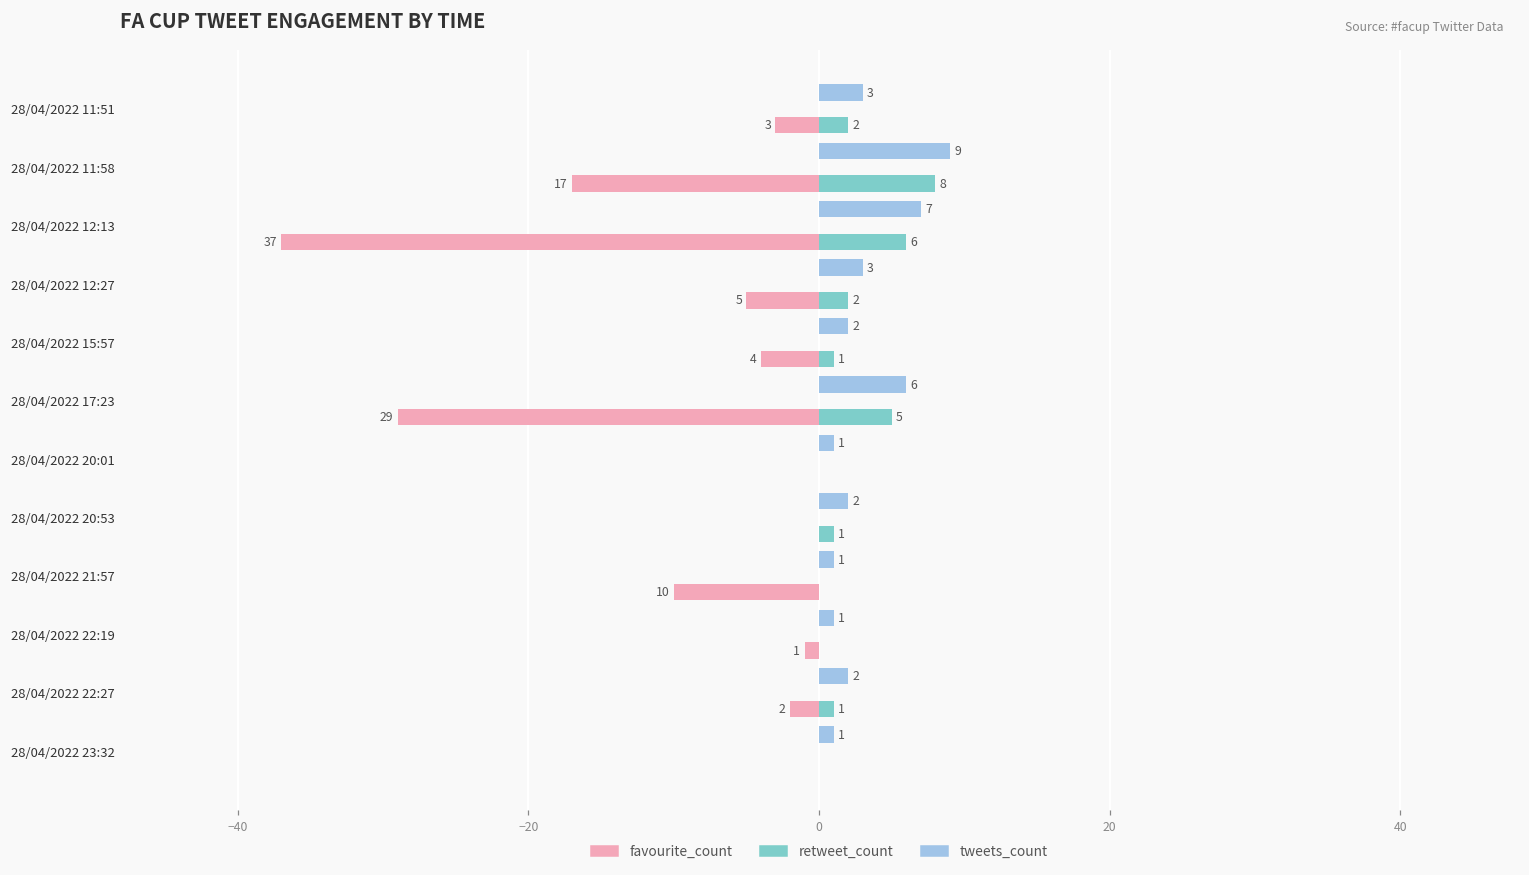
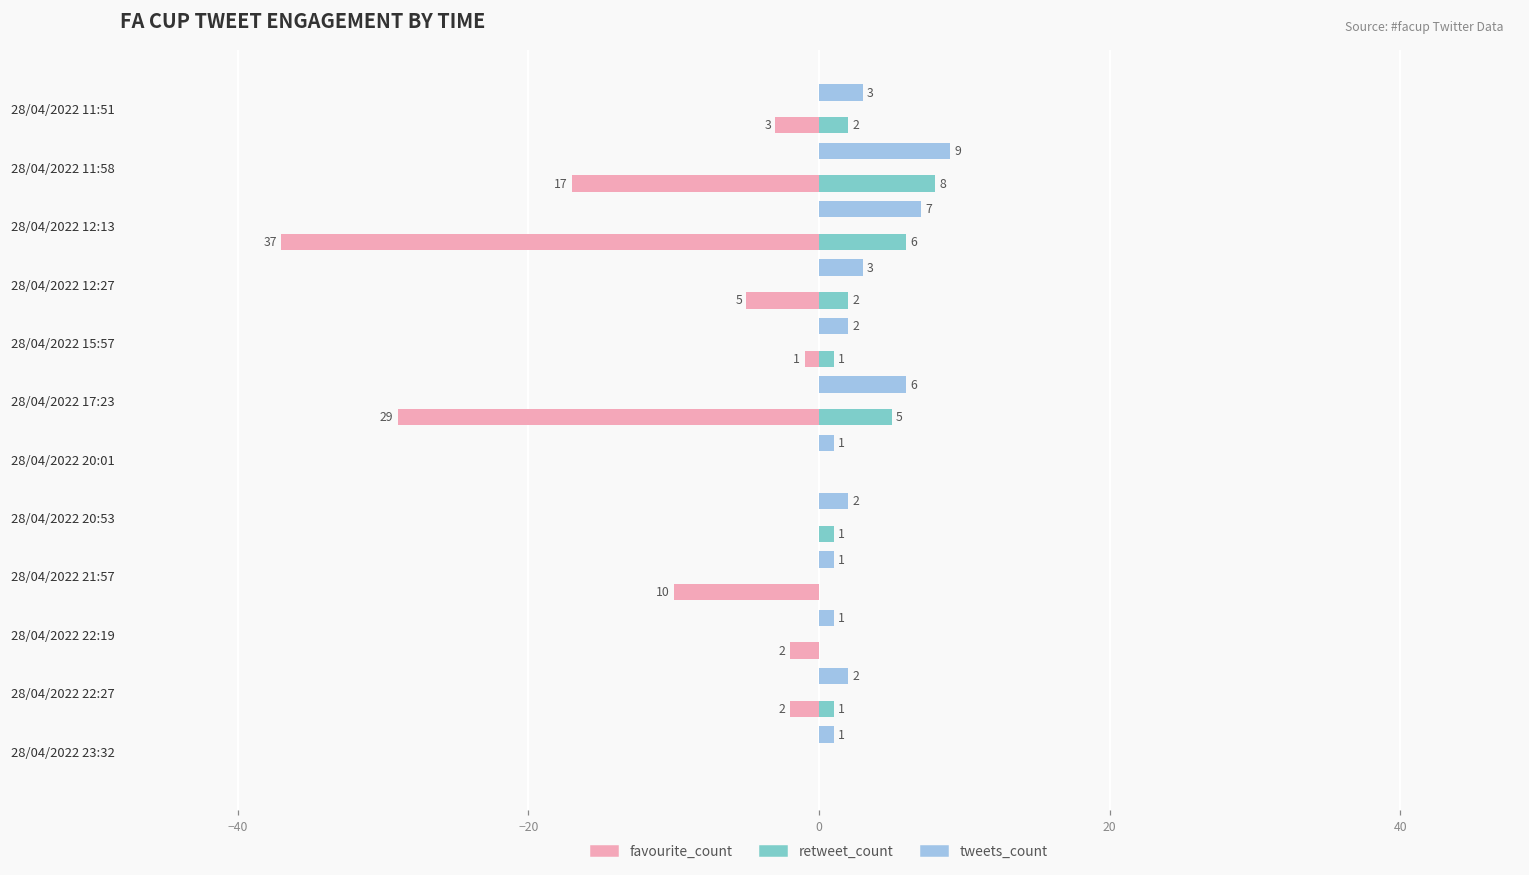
favourite_count, 28/04/2022 15:57: 4 -> 1
favourite_count, 28/04/2022 22:19: 1 -> 2
